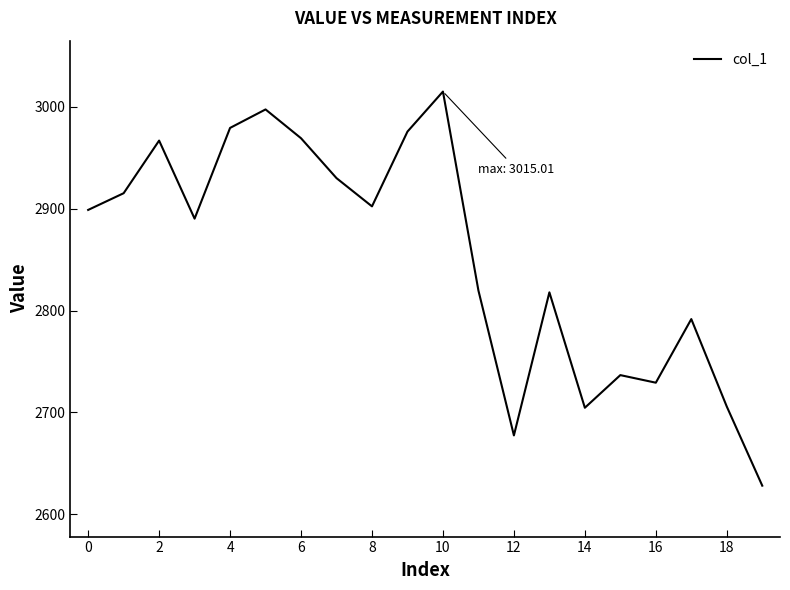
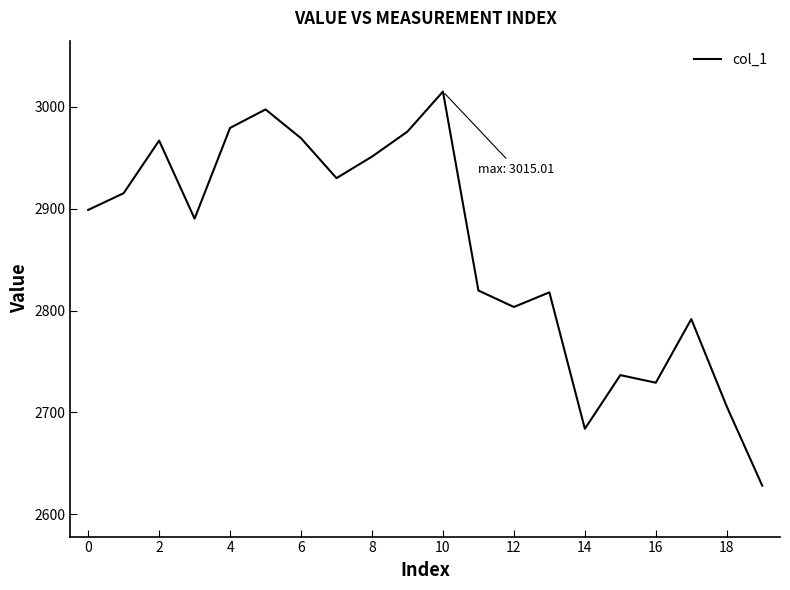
8: 2902 -> 2951
12: 2677 -> 2803
14: 2704 -> 2684
